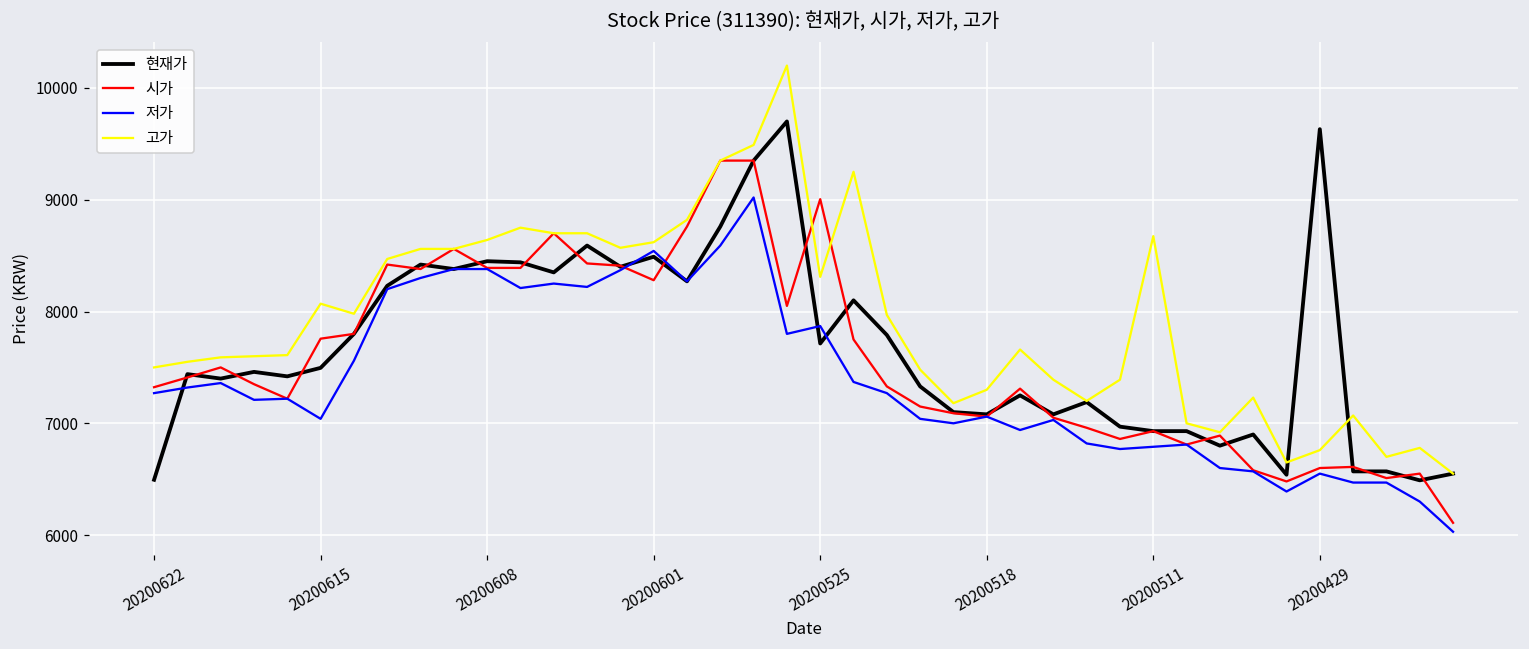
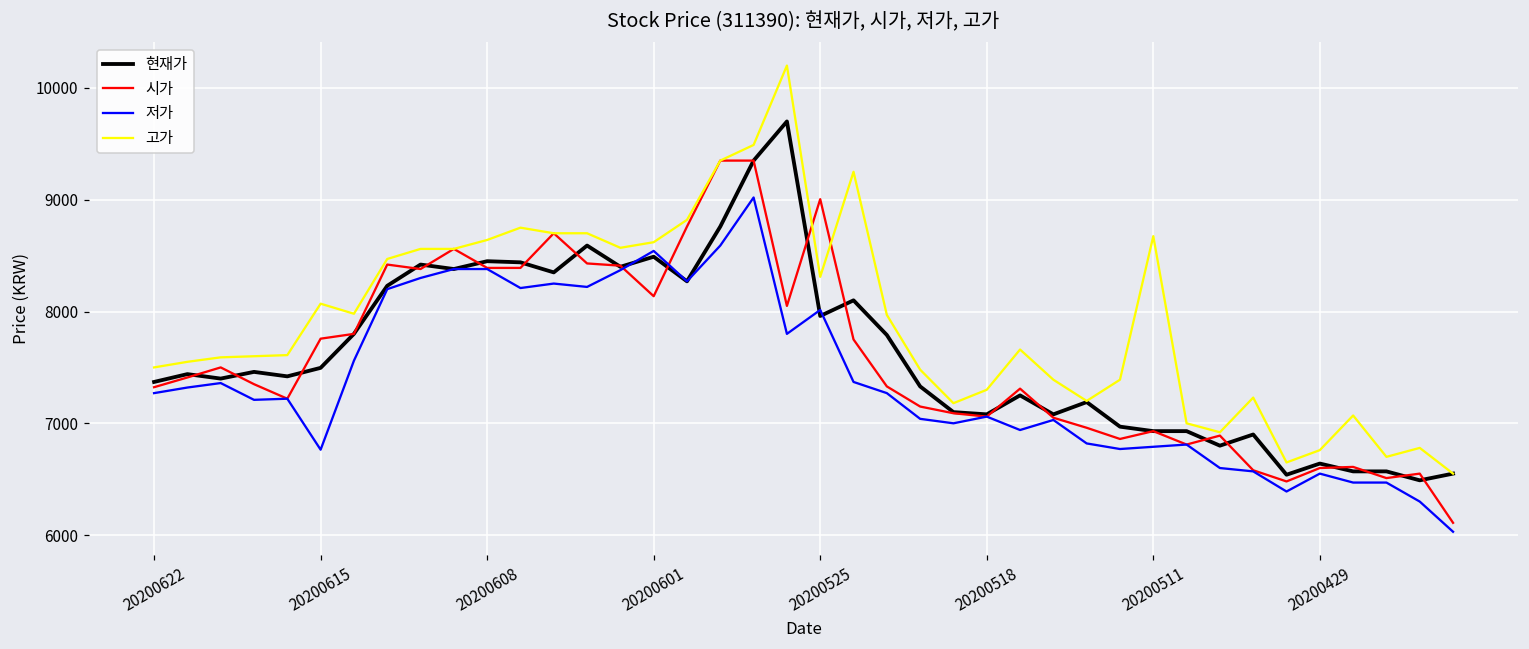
현재가, 20200622: 6500 -> 7370
저가, 20200615: 7040 -> 6760
시가, 20200601: 8280 -> 8140
현재가, 20200525: 7710 -> 7960
저가, 20200525: 7870 -> 8010
현재가, 20200429: 9630 -> 6640
